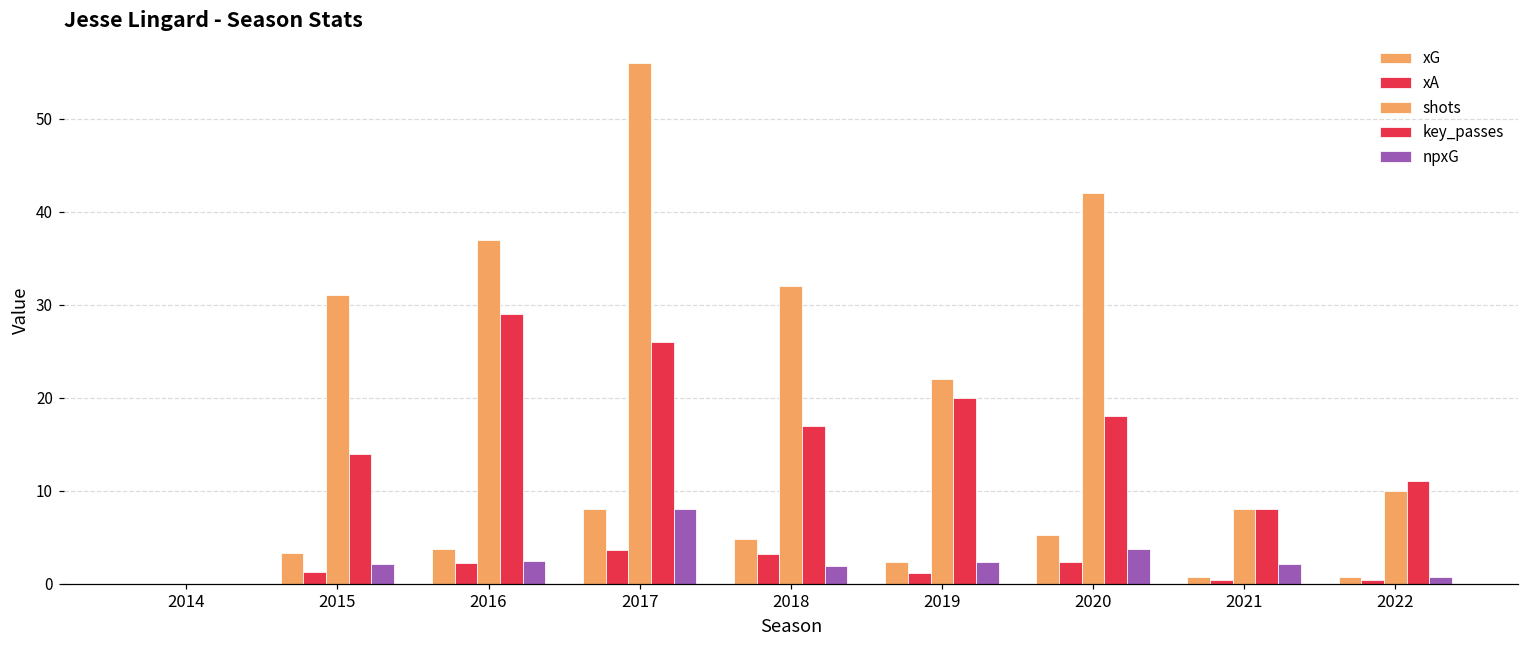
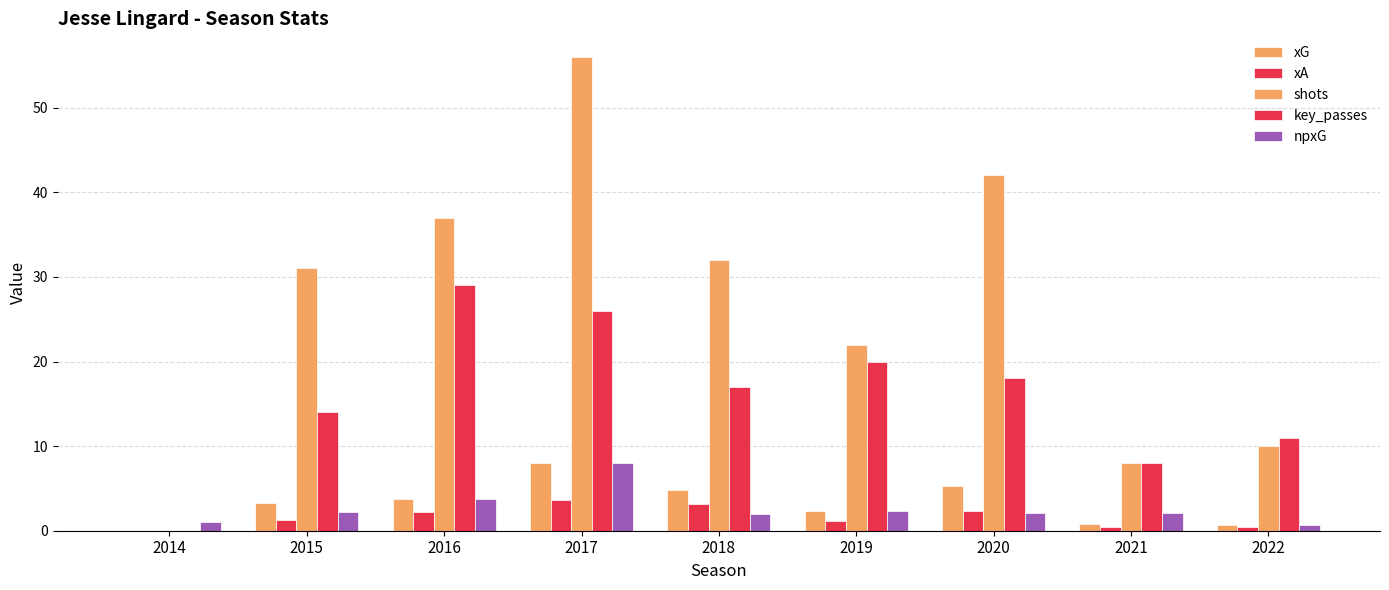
npxG, 2014: 0 -> 1
npxG, 2016: 2 -> 4
npxG, 2020: 4 -> 2
